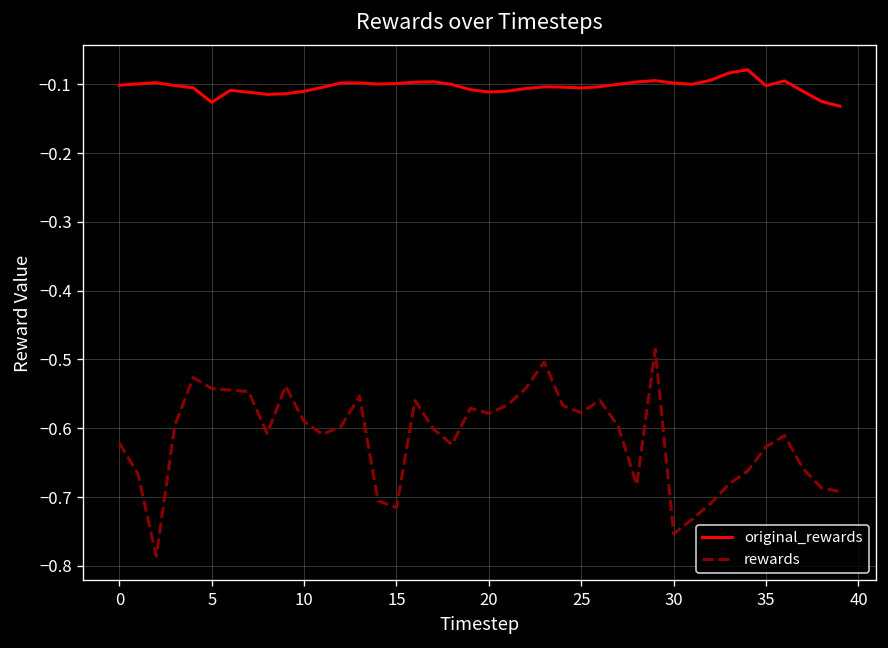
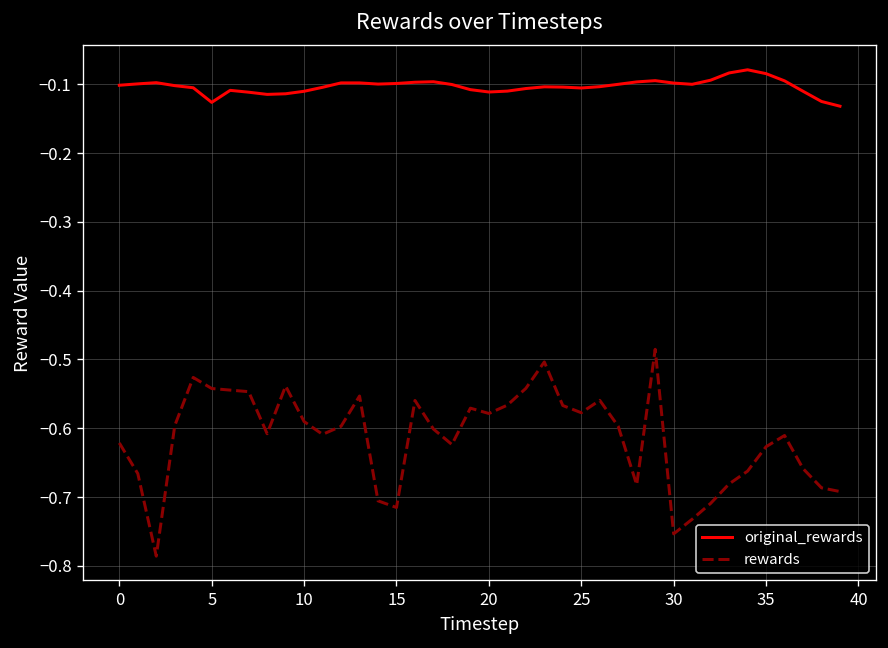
original_rewards, 35: -0.10 -> -0.08
